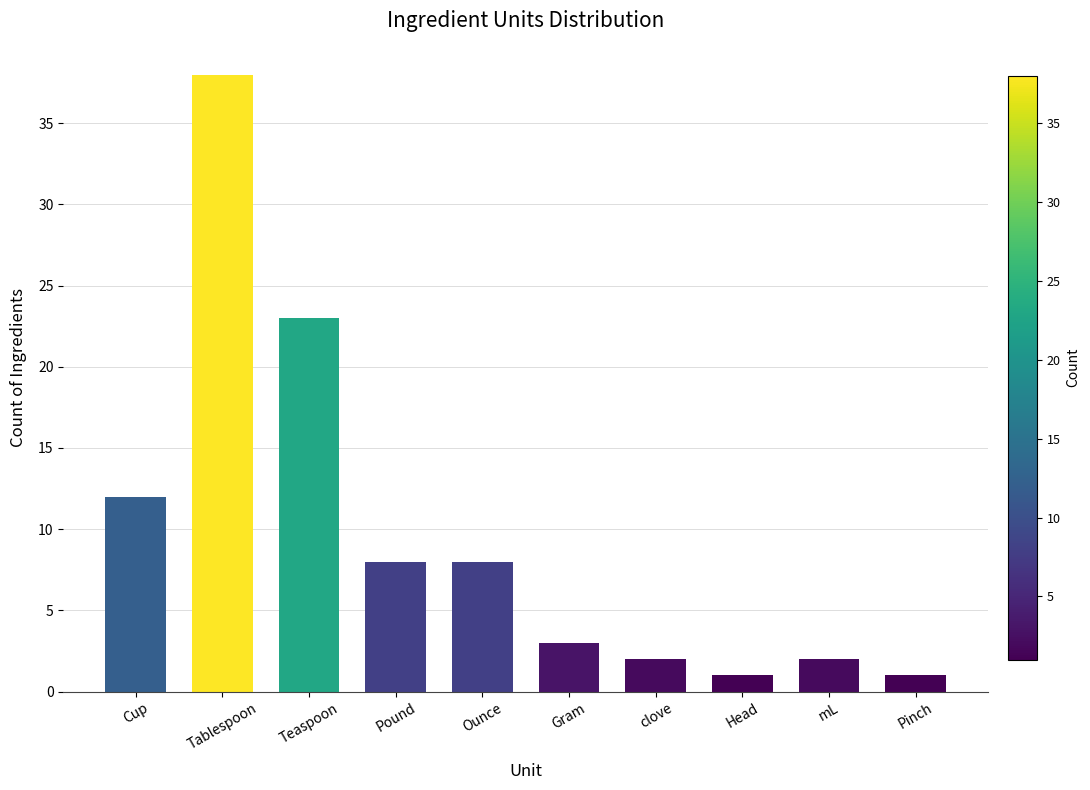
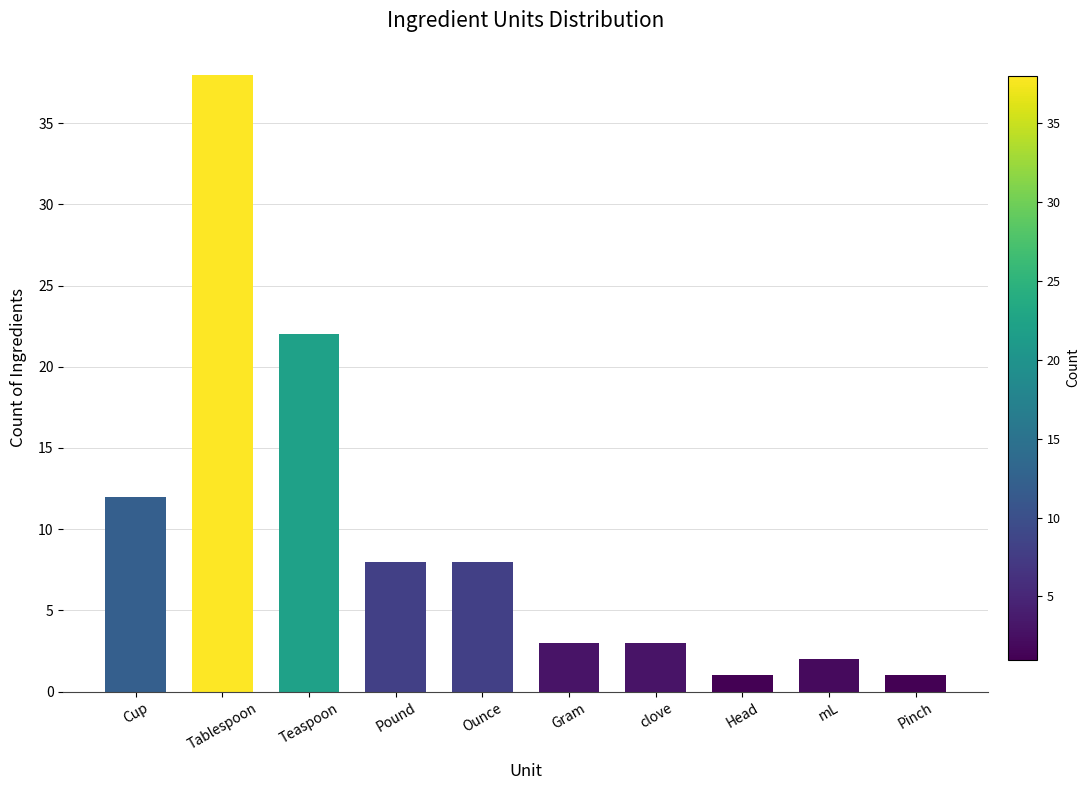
Teaspoon: 23 -> 22
clove: 2 -> 3
